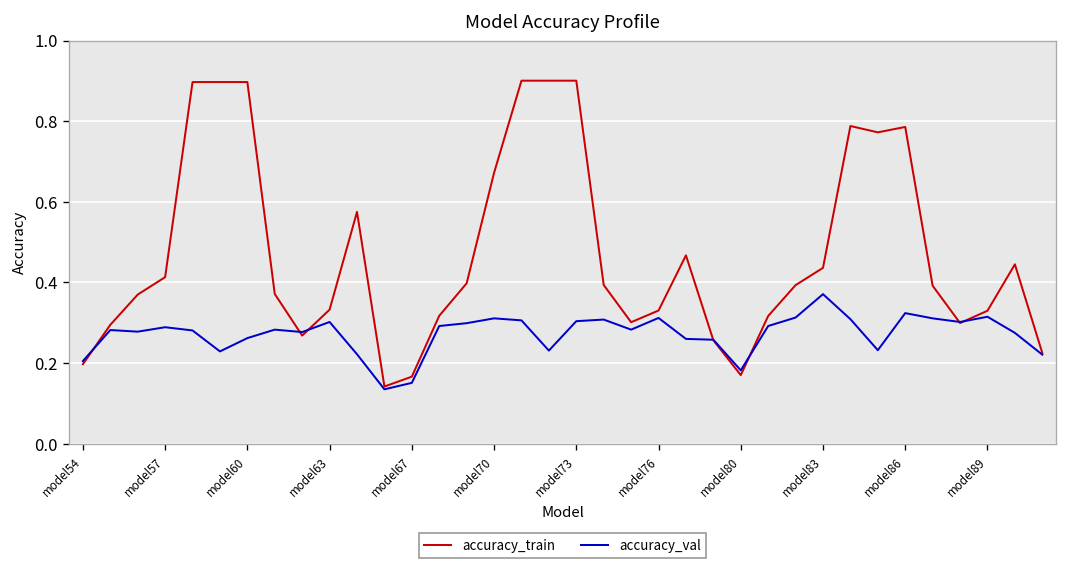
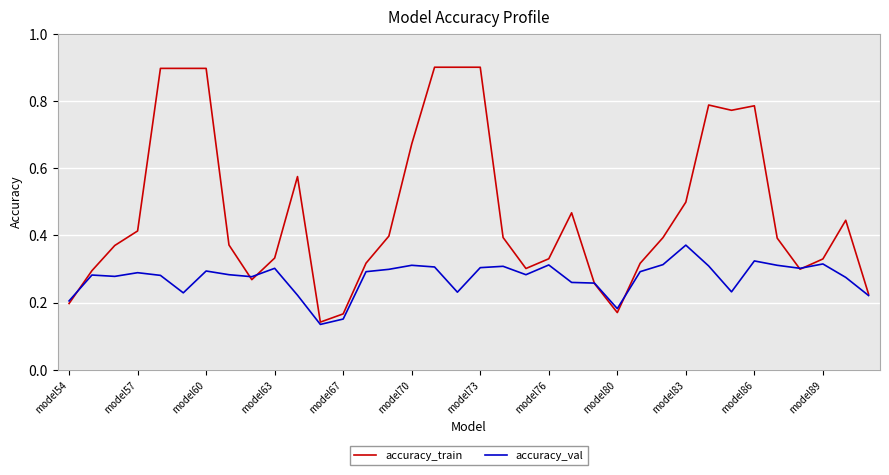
accuracy_val, model60: 0.26 -> 0.29
accuracy_train, model83: 0.44 -> 0.50
